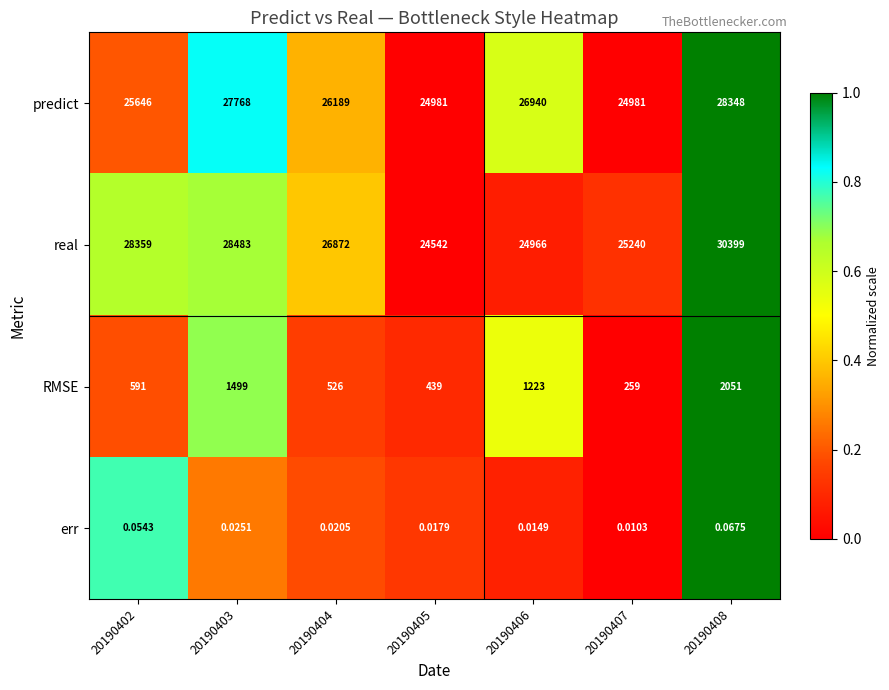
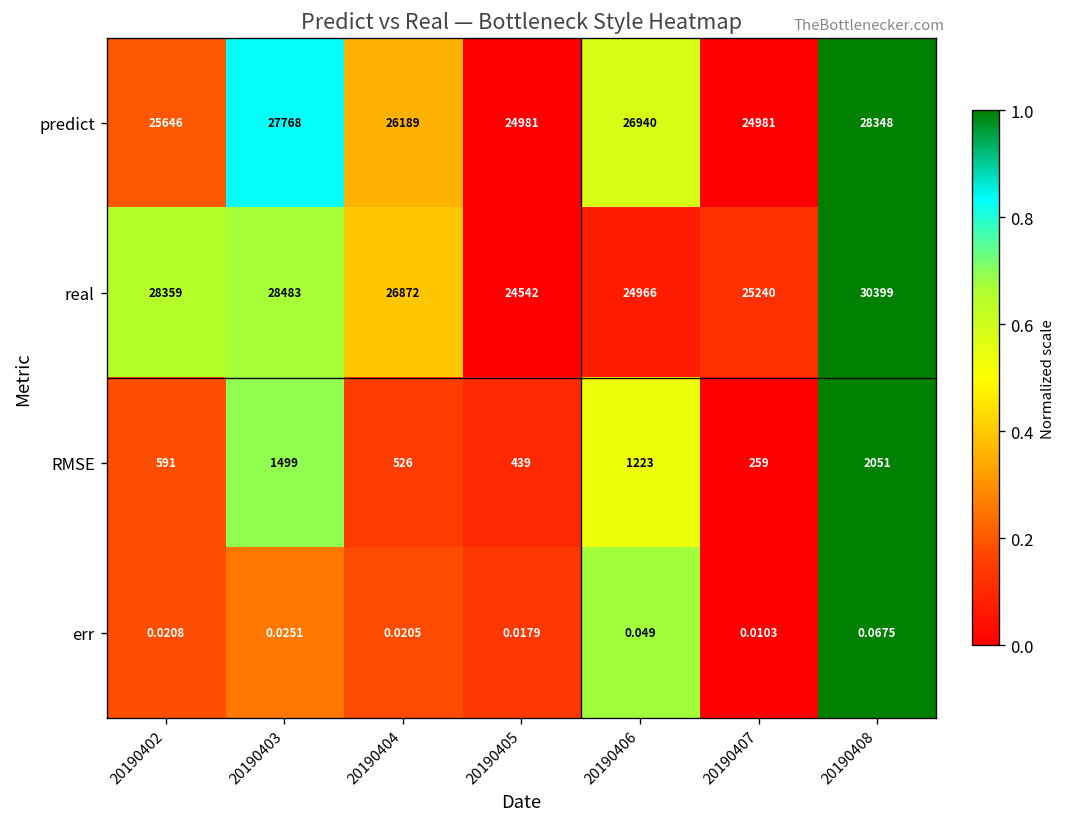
err, 20190402: 0.0543 -> 0.0208
err, 20190406: 0.0149 -> 0.049
